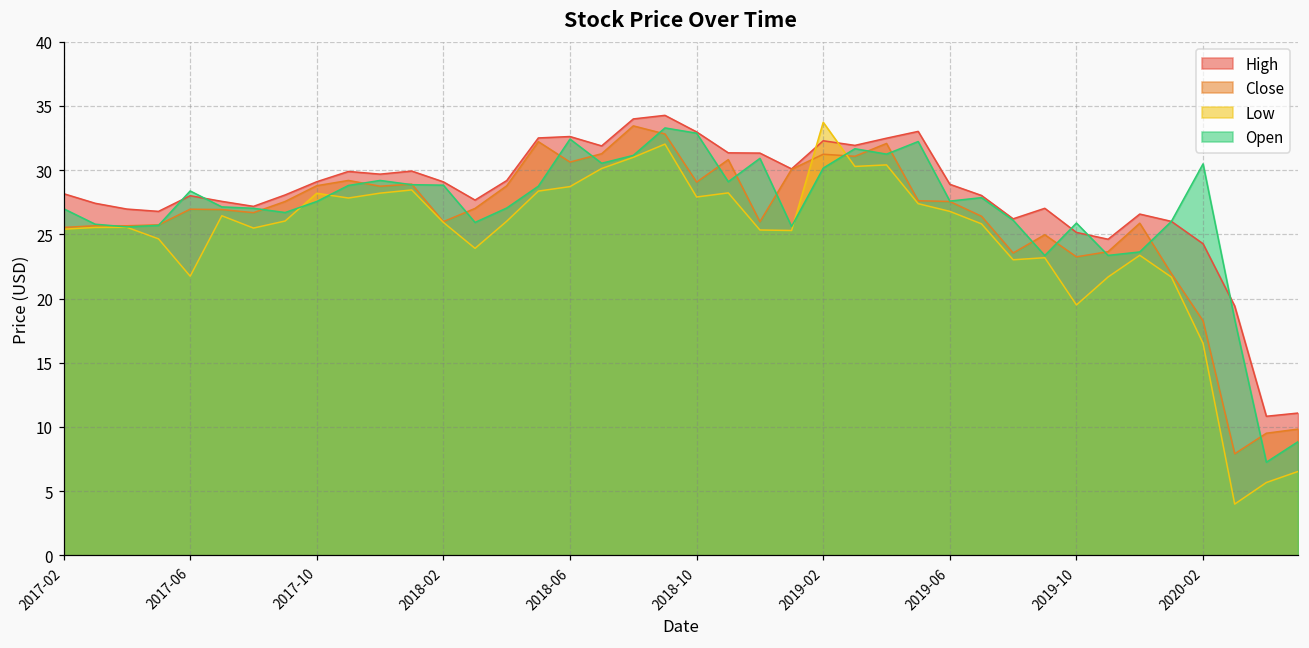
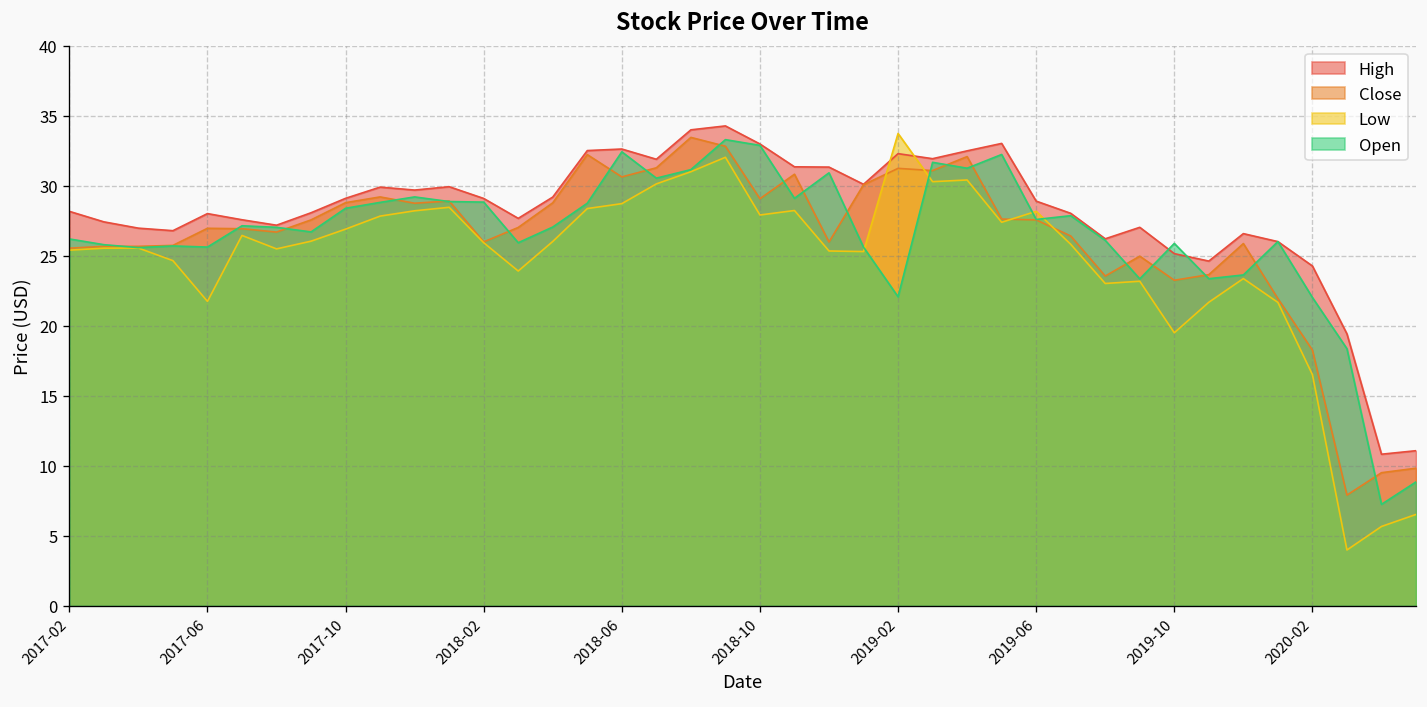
Open, 2017-02: 27.0 -> 26.2
Open, 2017-06: 28.4 -> 25.6
Low, 2017-10: 28.2 -> 26.9
Open, 2017-10: 27.6 -> 28.4
Open, 2019-02: 30.2 -> 22.1
Low, 2019-06: 26.8 -> 28.2
Open, 2020-02: 30.5 -> 22.0
